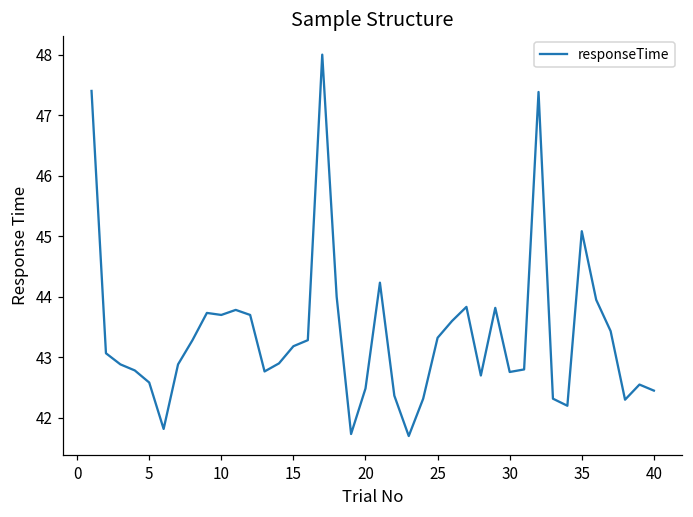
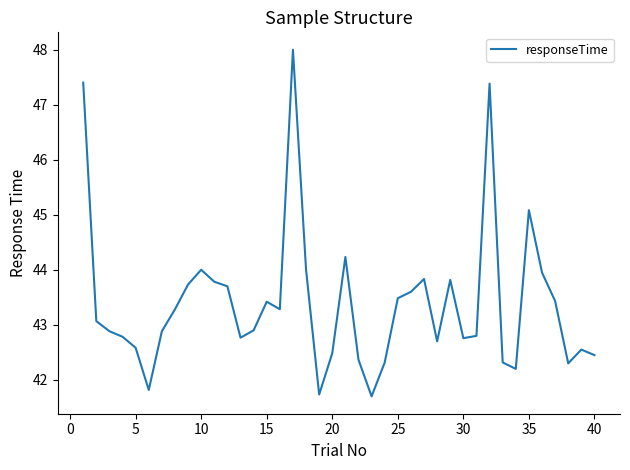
10: 43.7 -> 44.0
15: 43.2 -> 43.4
25: 43.3 -> 43.5
